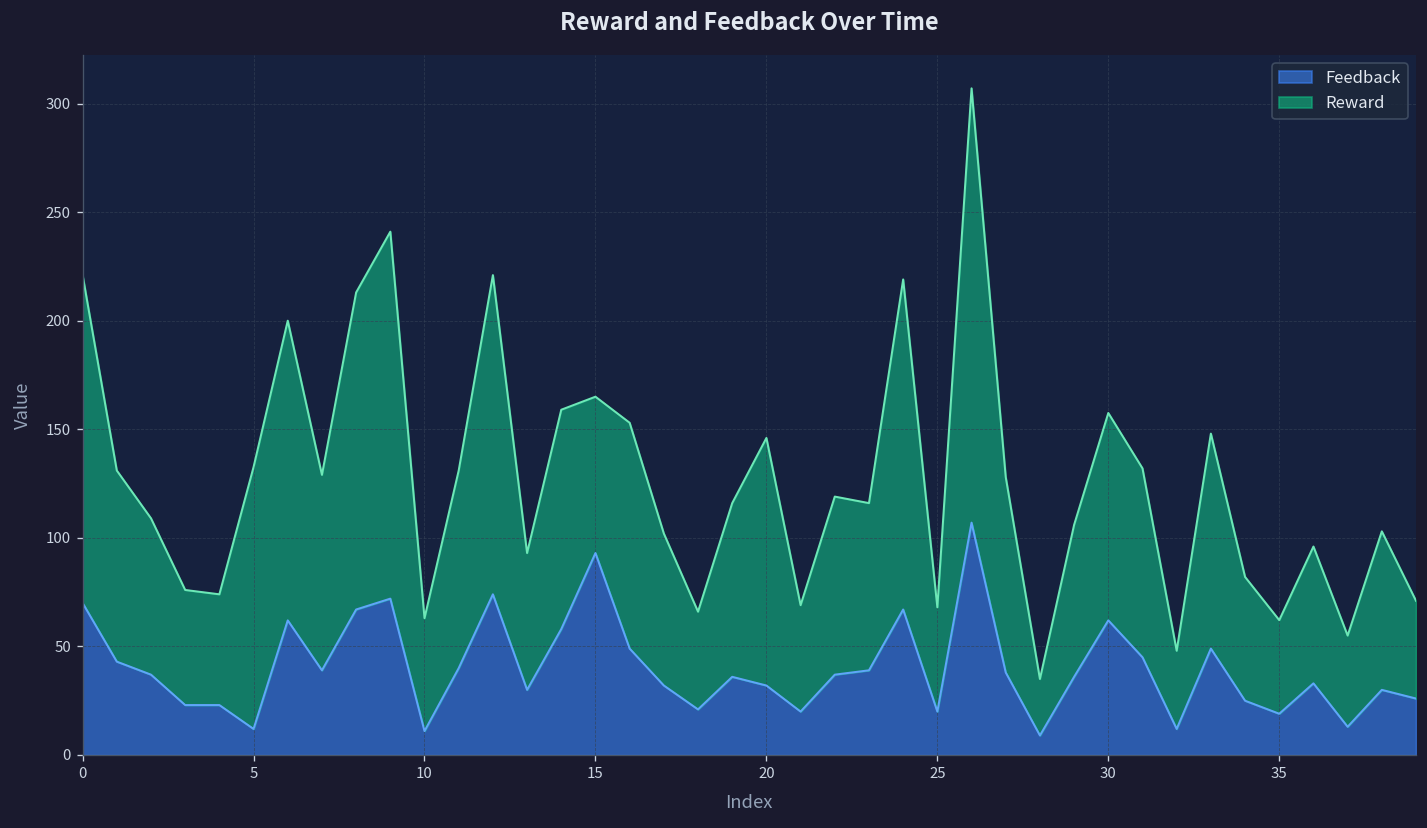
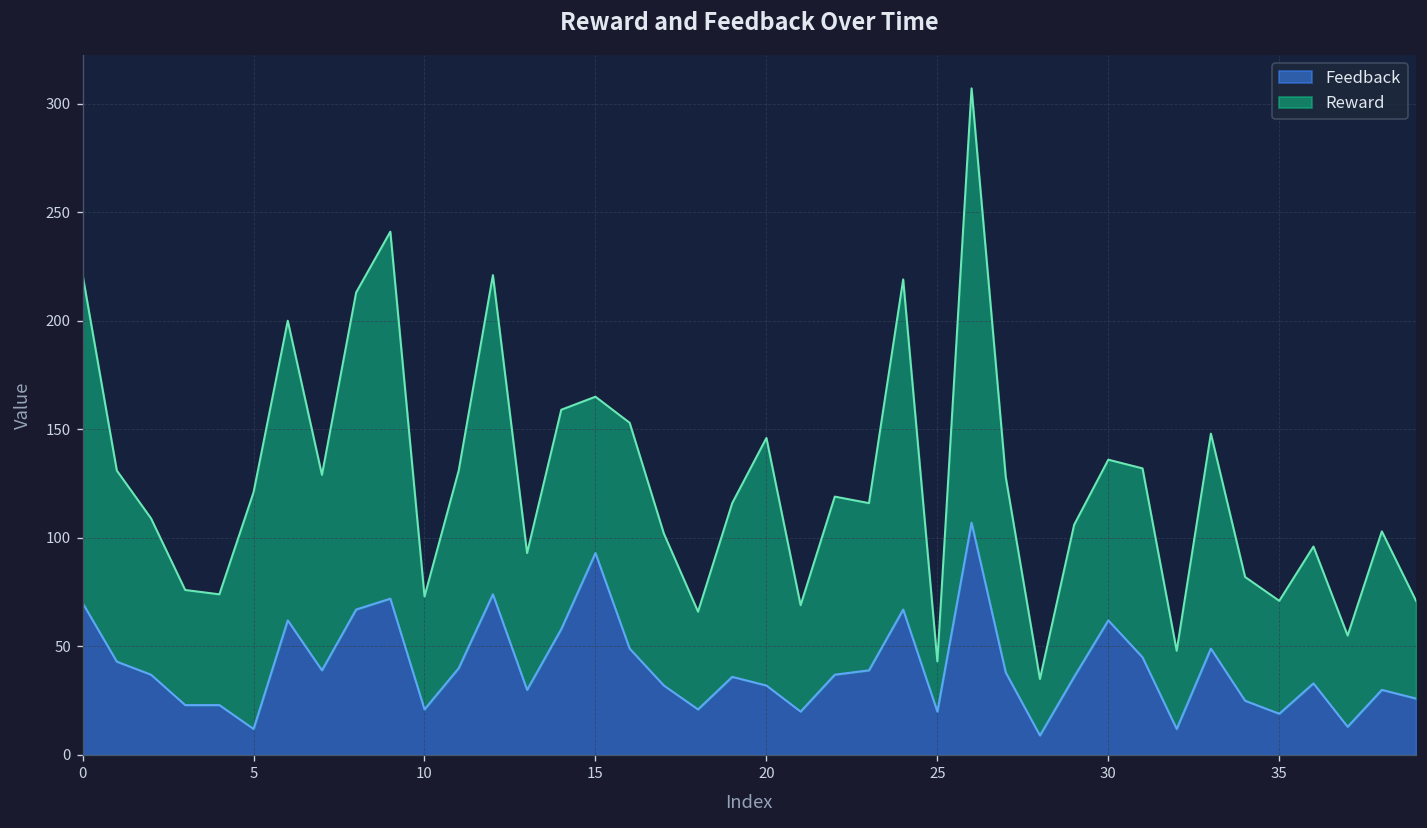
Reward, 5: 121 -> 109
Feedback, 10: 11 -> 21
Reward, 25: 48 -> 23
Reward, 30: 96 -> 74
Reward, 35: 43 -> 52
